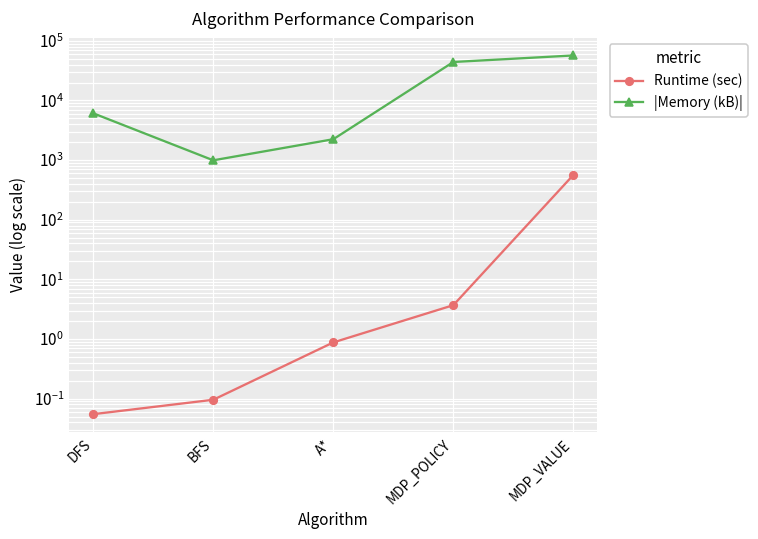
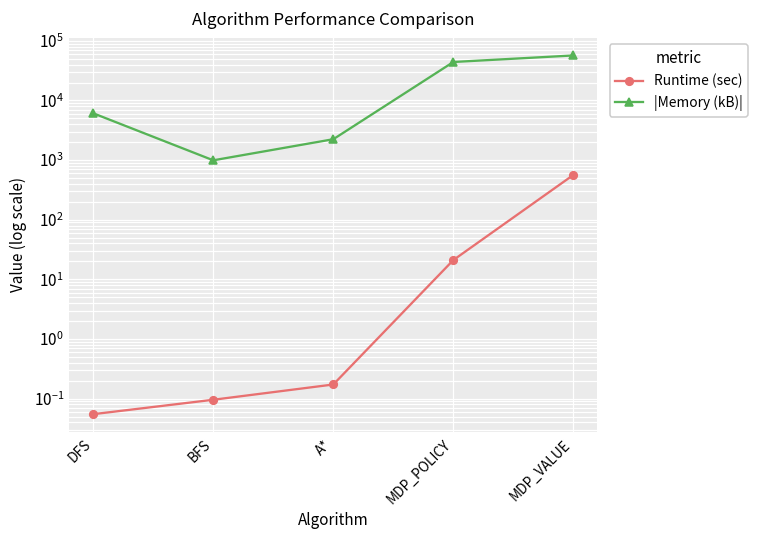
Runtime (sec), A*: 0.9 -> 0.17
Runtime (sec), MDP_POLICY: 4 -> 21
